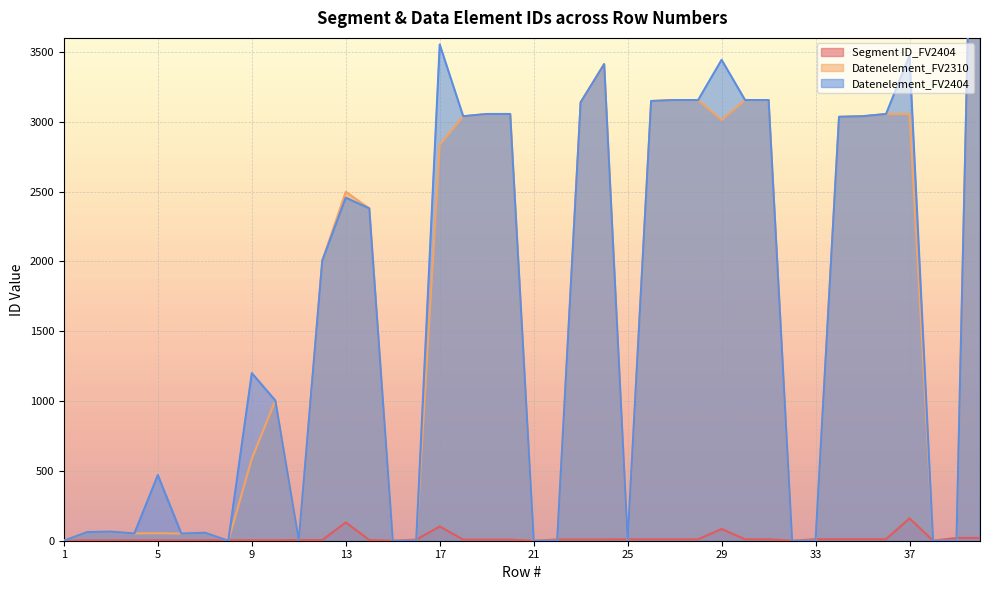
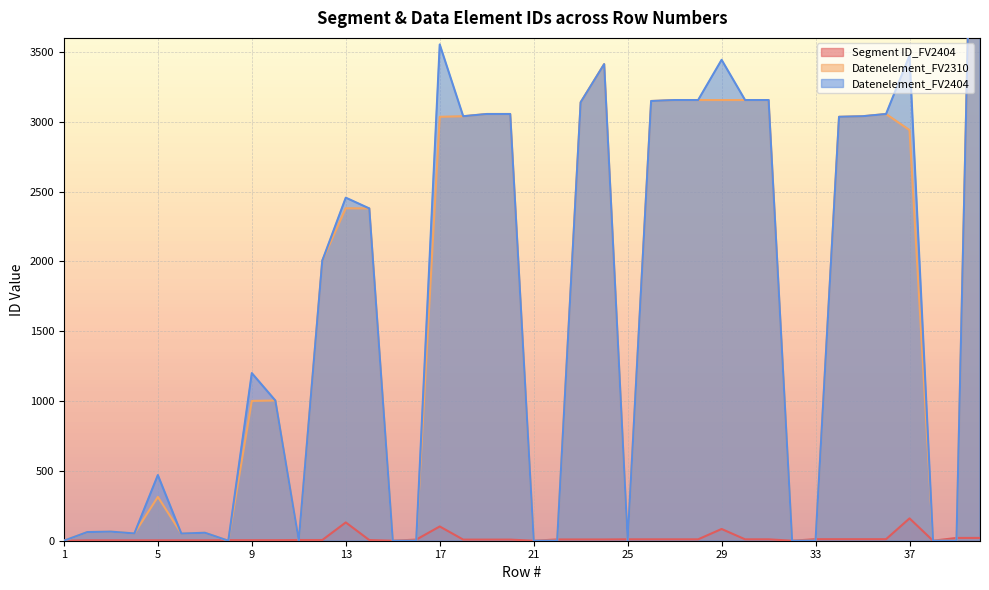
Datenelement_FV2310, 5: 50 -> 310
Datenelement_FV2310, 9: 590 -> 1000
Datenelement_FV2310, 13: 2500 -> 2380
Datenelement_FV2310, 17: 2840 -> 3040
Datenelement_FV2310, 29: 3010 -> 3160
Datenelement_FV2310, 37: 3060 -> 2940
